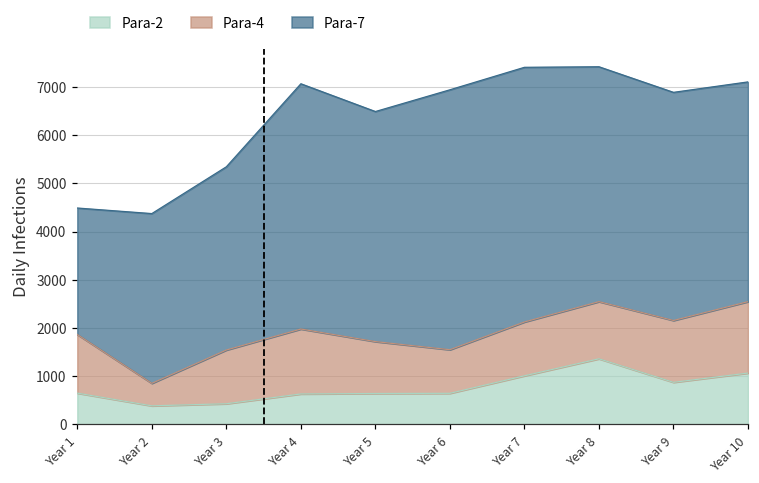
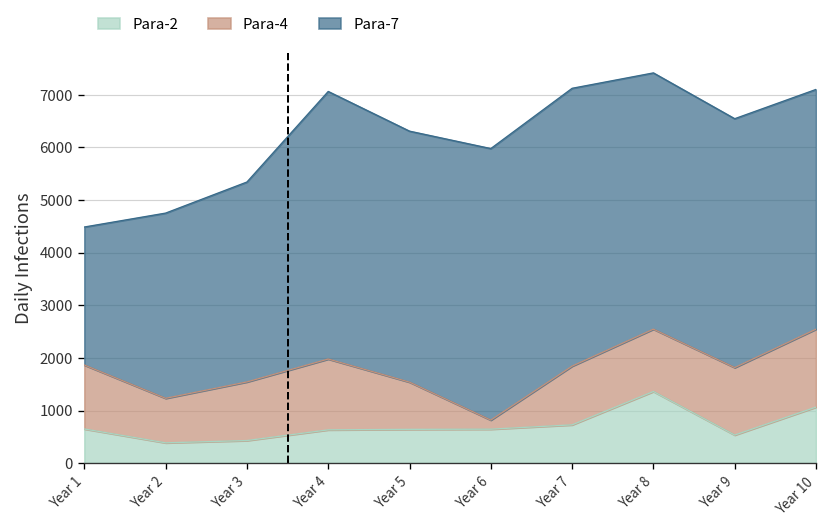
Para-4, Year 2: 500 -> 800
Para-4, Year 5: 1100 -> 900
Para-4, Year 6: 900 -> 200
Para-7, Year 6: 5400 -> 5200
Para-2, Year 7: 1000 -> 700
Para-2, Year 9: 900 -> 500
